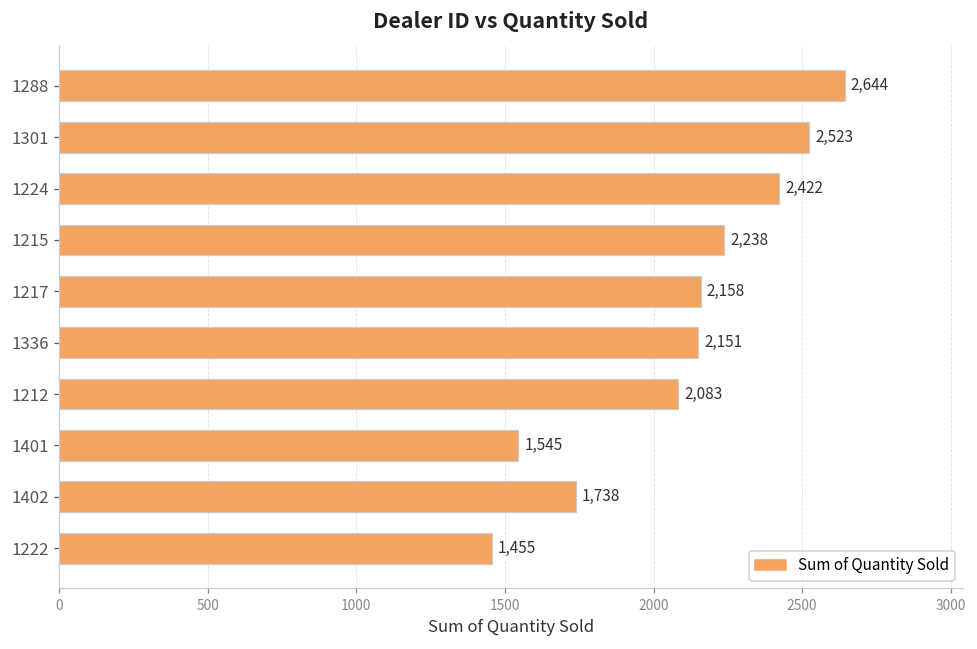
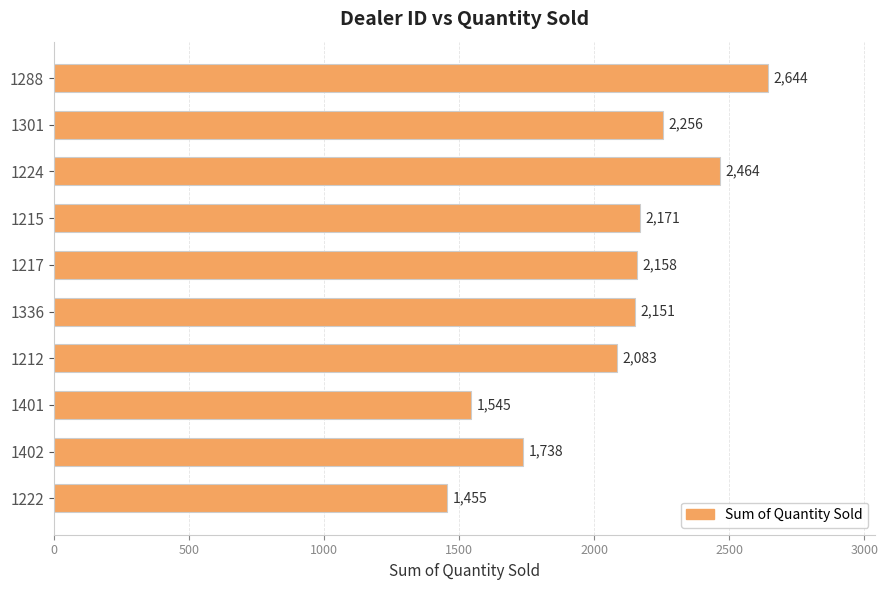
1301: 2,523 -> 2,256
1224: 2,422 -> 2,464
1215: 2,238 -> 2,171
